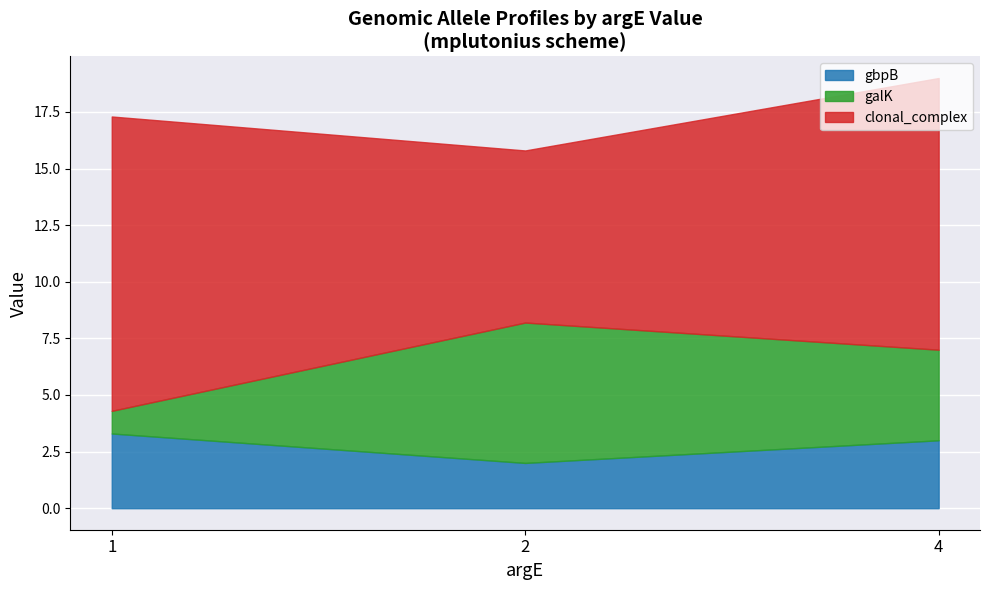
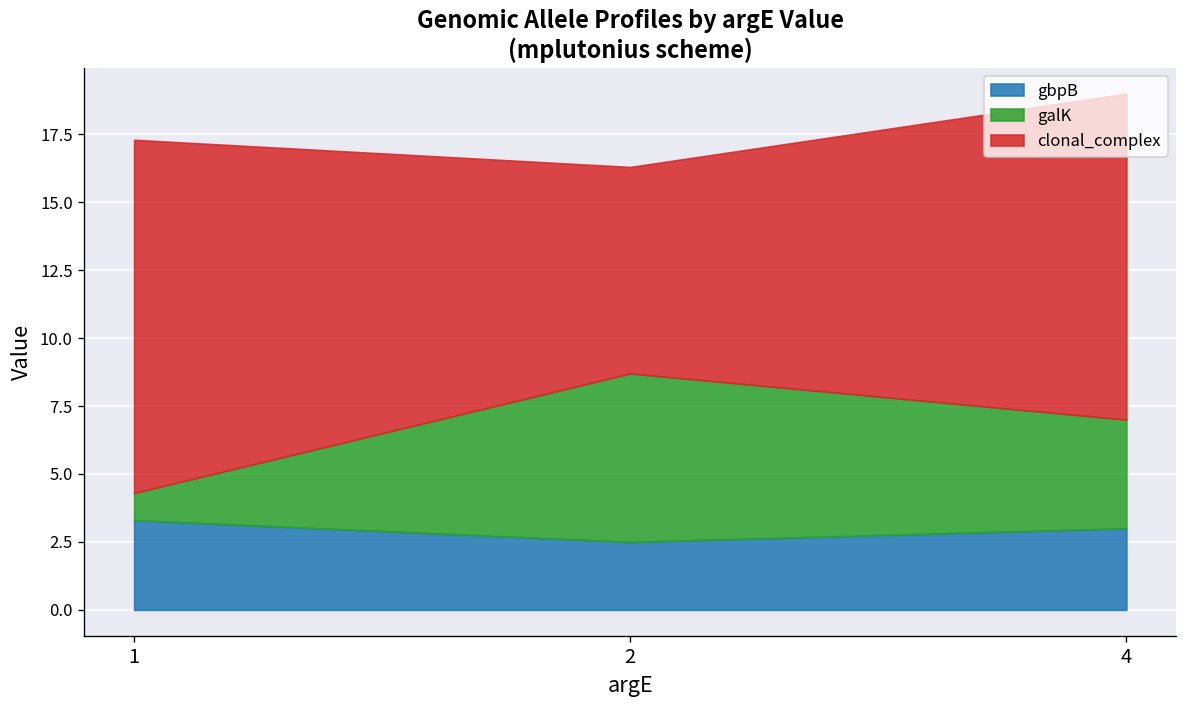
gbpB, 2: 2.0 -> 2.5
